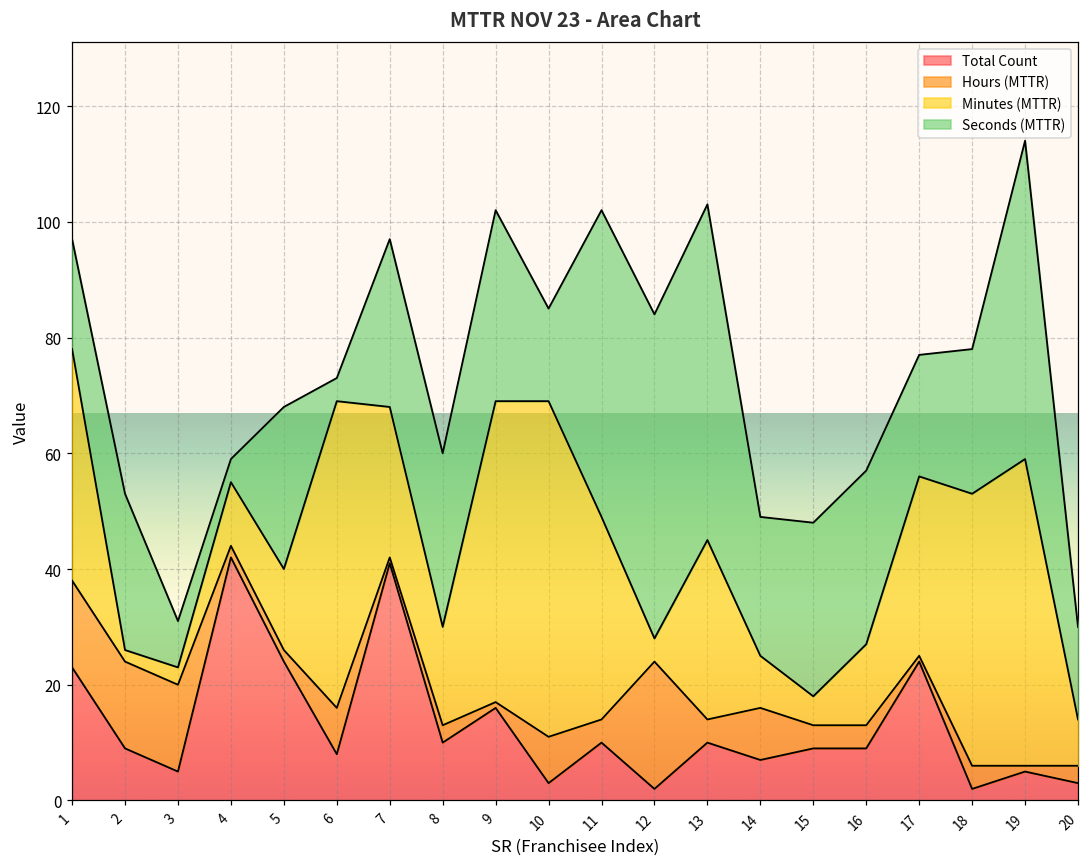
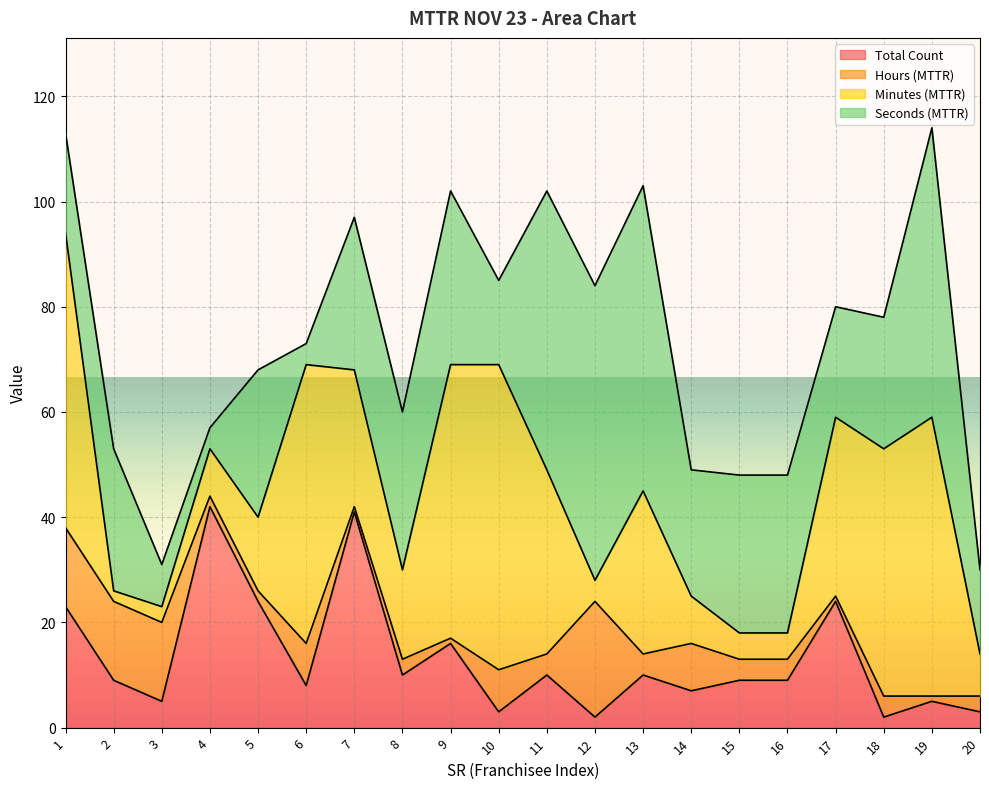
Minutes (MTTR), 1: 40 -> 56
Minutes (MTTR), 4: 11 -> 9
Minutes (MTTR), 16: 14 -> 5
Minutes (MTTR), 17: 31 -> 34
